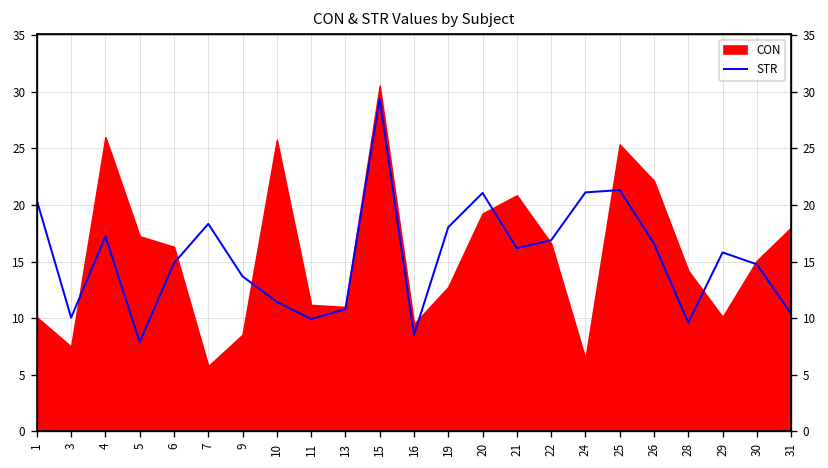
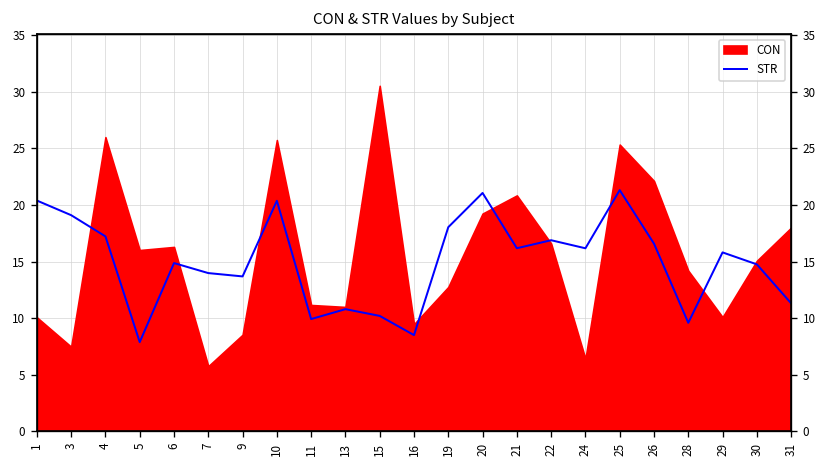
STR, 3: 10 -> 19
CON, 5: 17 -> 16
STR, 7: 18 -> 14
STR, 10: 11 -> 20
STR, 15: 29 -> 10
STR, 24: 21 -> 16
STR, 31: 10 -> 11
